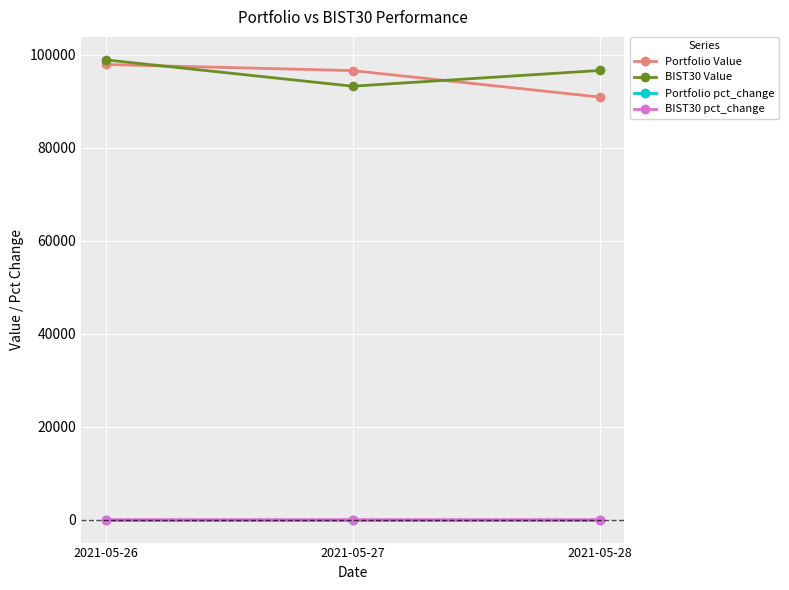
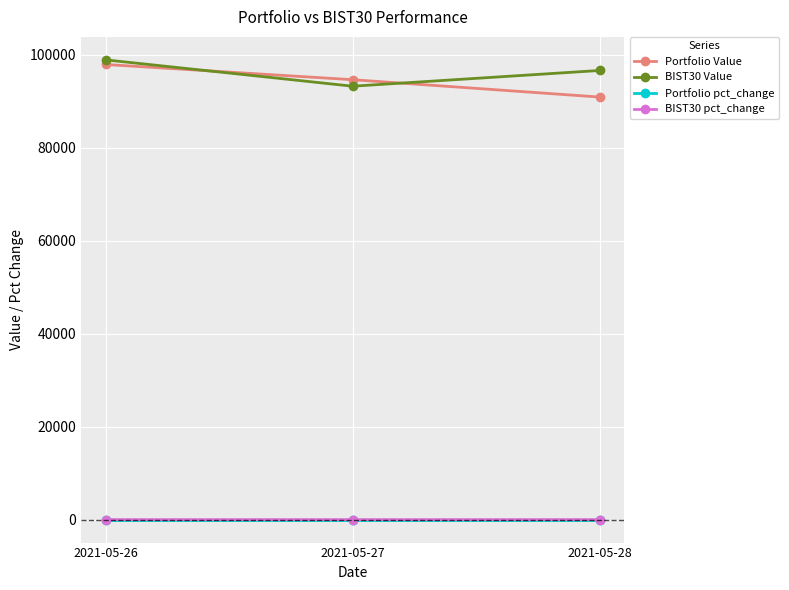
Portfolio Value, 2021-05-27: 97000 -> 95000
